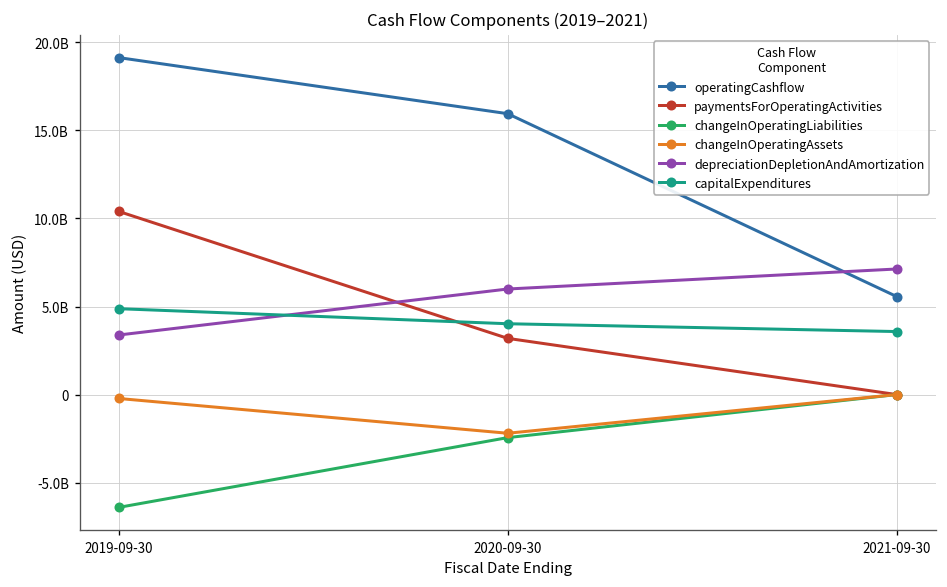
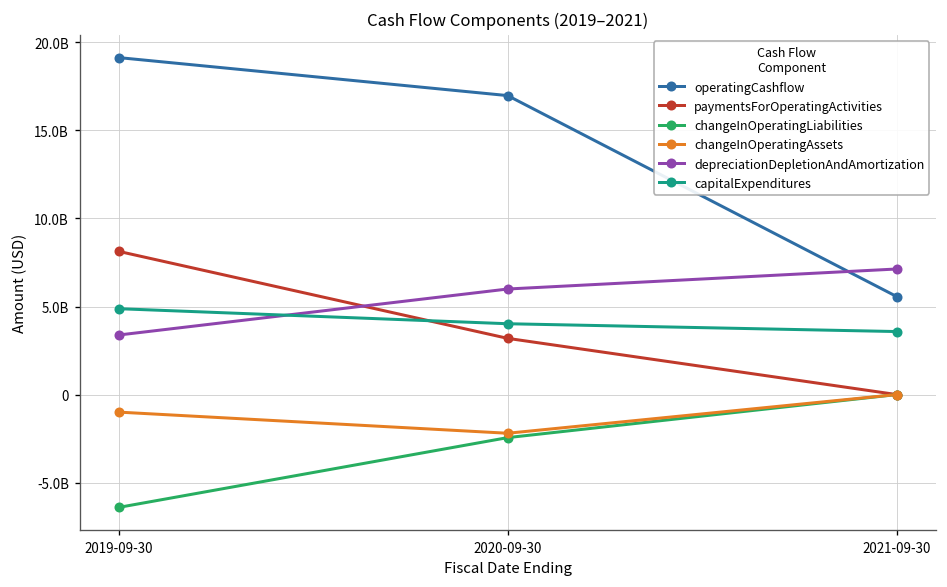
paymentsForOperatingActivities, 2019-09-30: 10400000000 -> 8100000000
changeInOperatingAssets, 2019-09-30: -200000000 -> -1000000000
operatingCashflow, 2020-09-30: 16000000000 -> 17000000000
